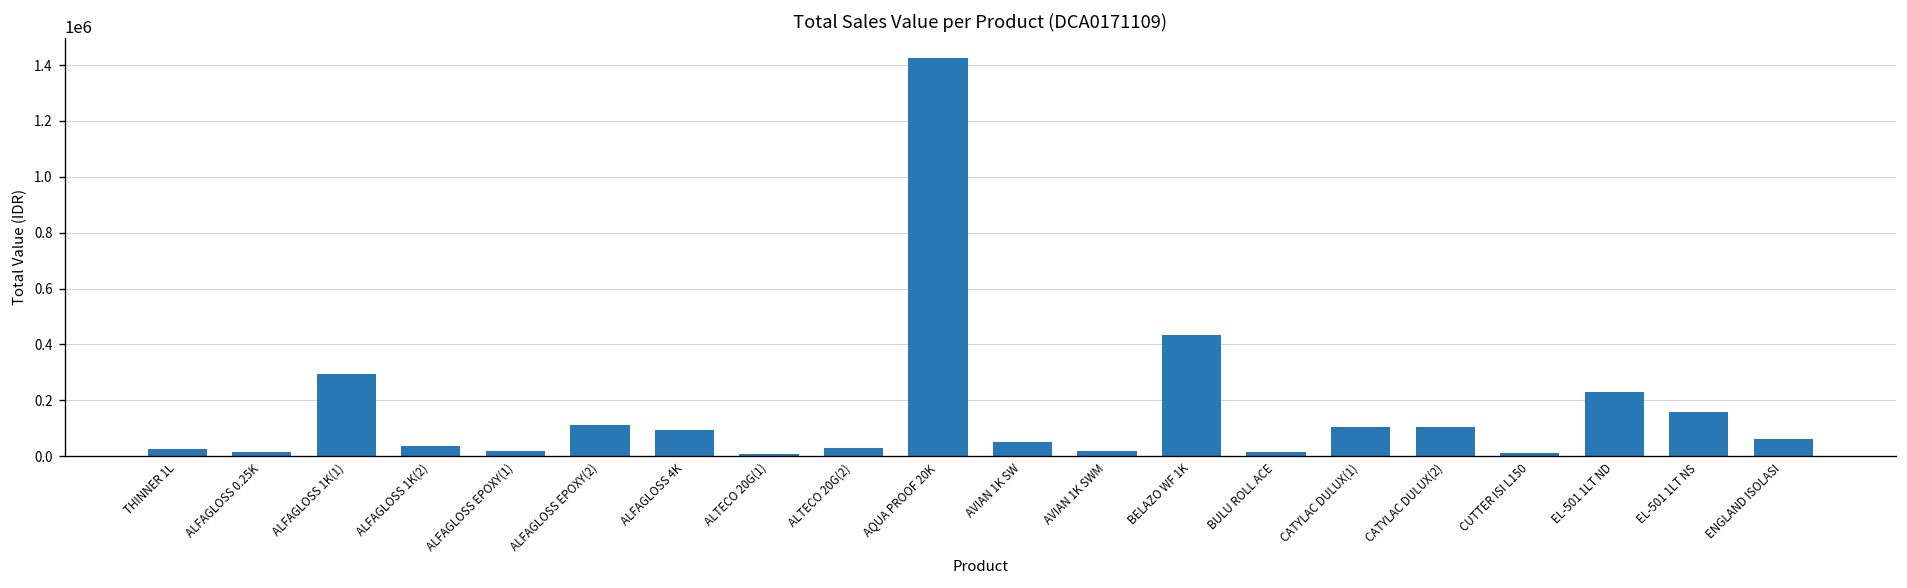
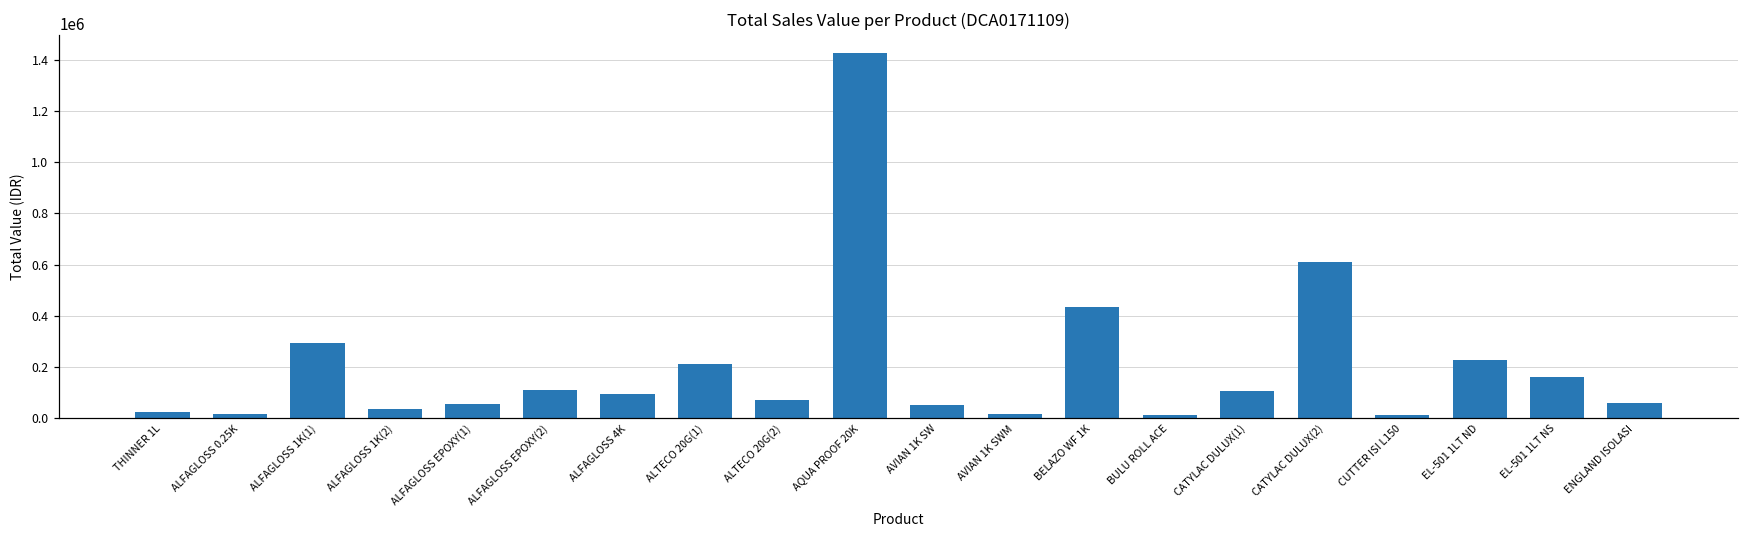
ALFAGLOSS EPOXY(1): 20000 -> 60000
ALTECO 20G(1): 10000 -> 210000
ALTECO 20G(2): 30000 -> 70000
CATYLAC DULUX(2): 110000 -> 610000
